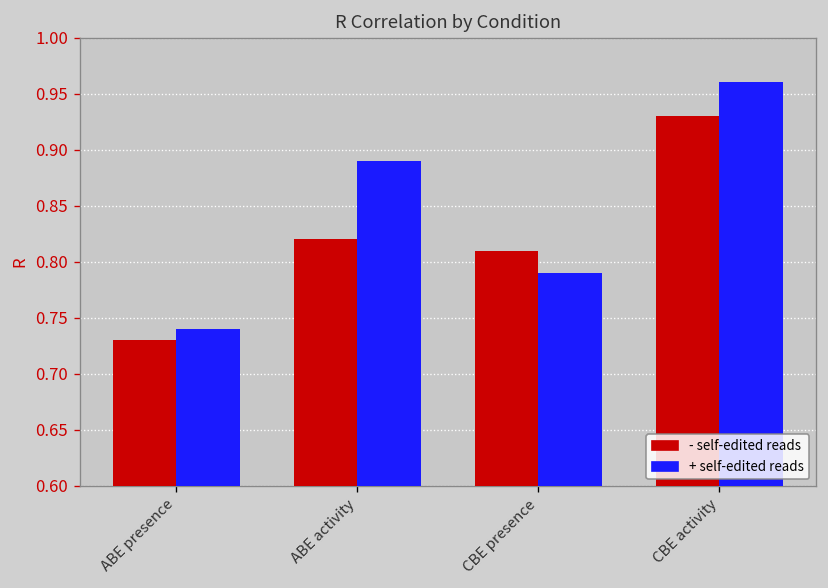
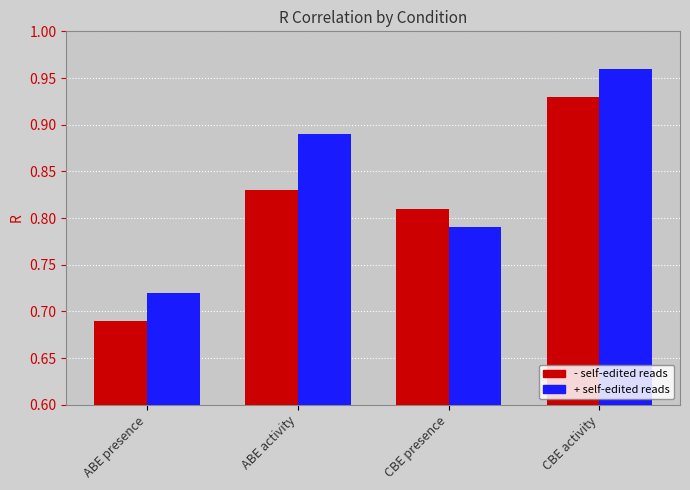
- self-edited reads, ABE presence: 0.73 -> 0.69
+ self-edited reads, ABE presence: 0.74 -> 0.72
- self-edited reads, ABE activity: 0.82 -> 0.83
